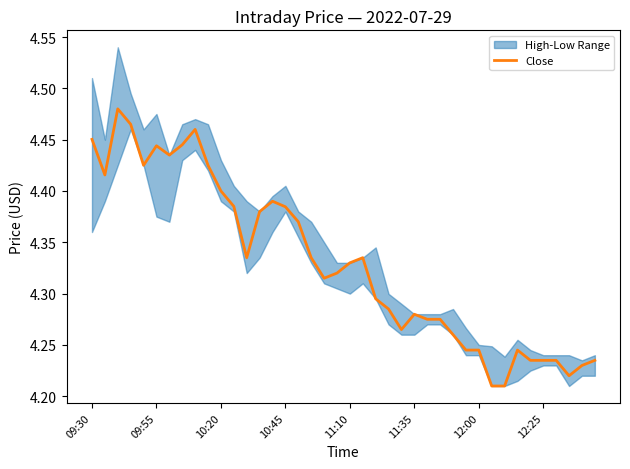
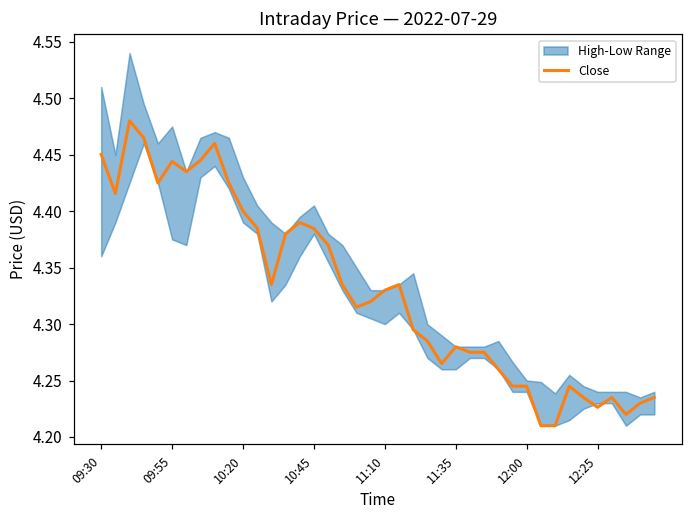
Close, 12:25: 4.235 -> 4.226
